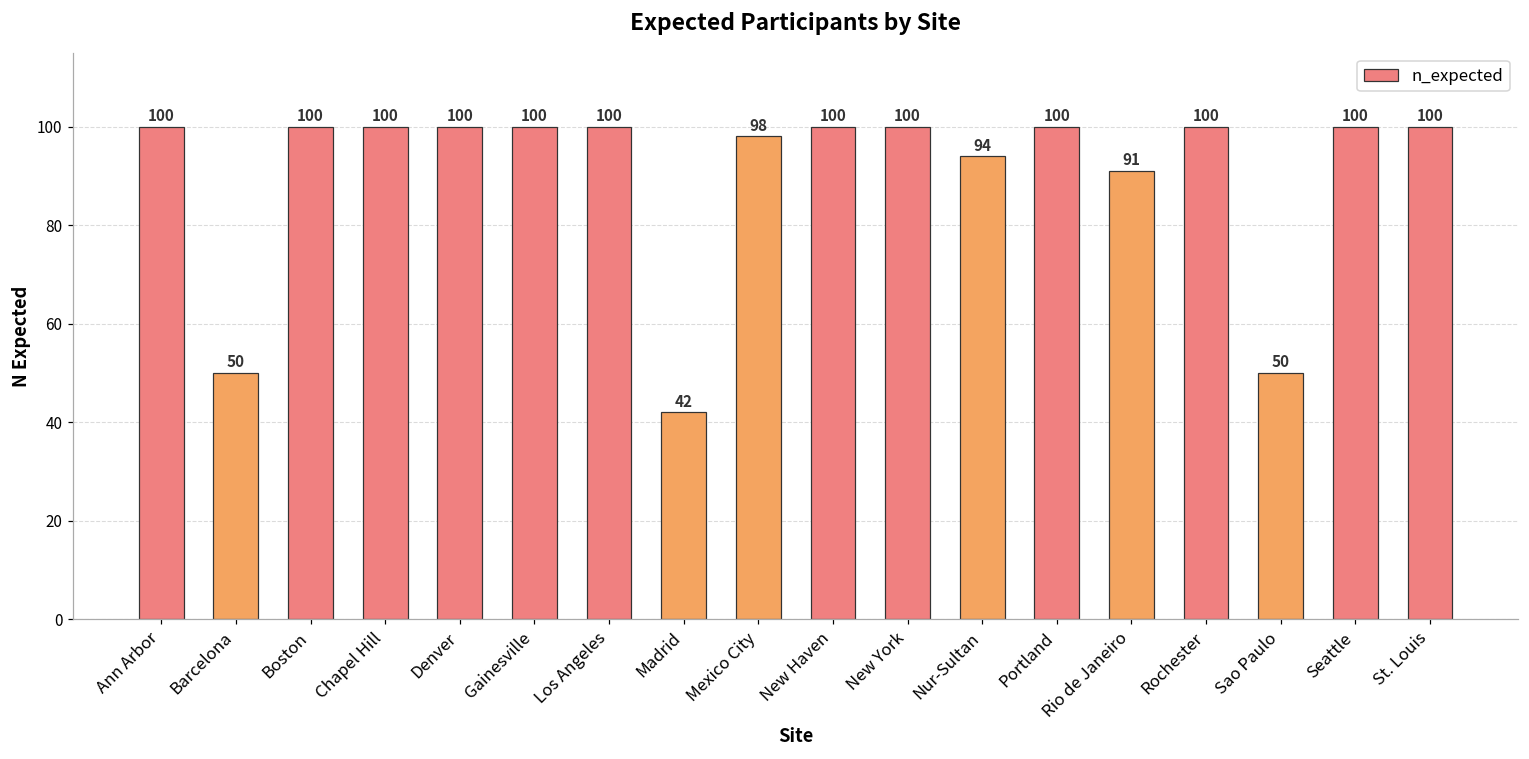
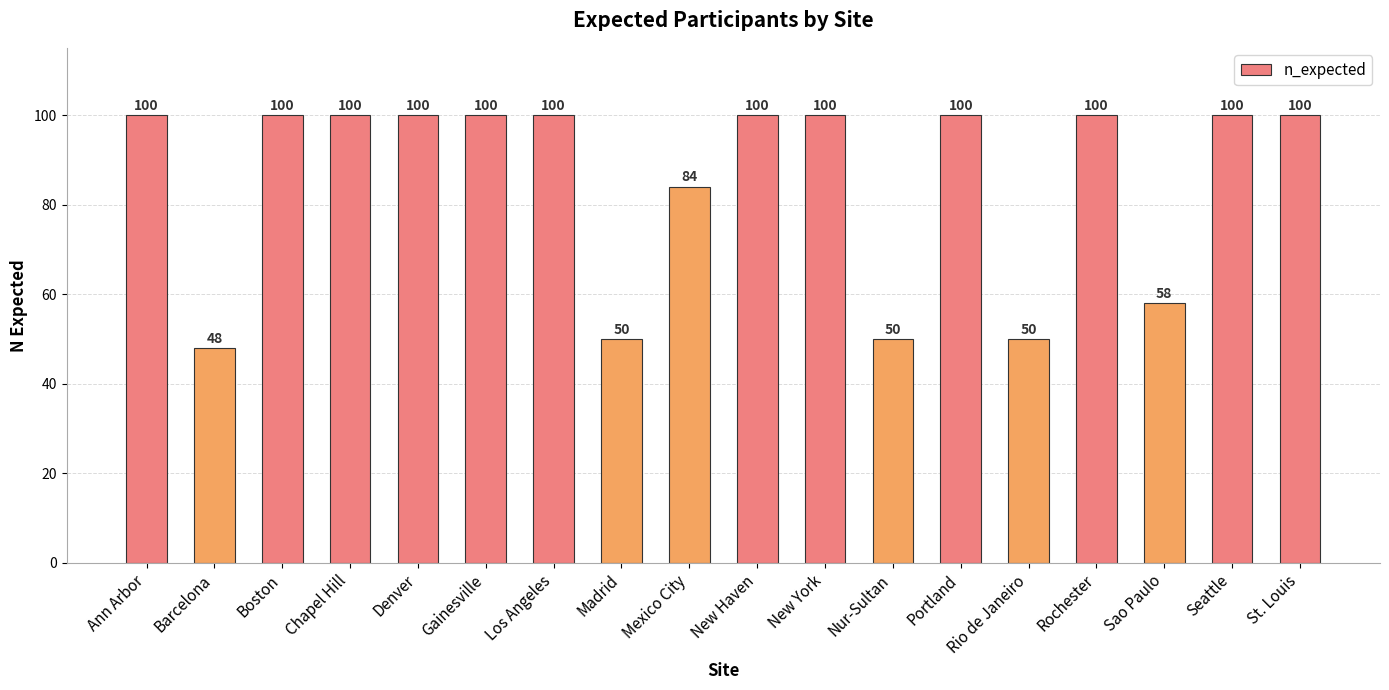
Barcelona: 50 -> 48
Madrid: 42 -> 50
Mexico City: 98 -> 84
Nur-Sultan: 94 -> 50
Rio de Janeiro: 91 -> 50
Sao Paulo: 50 -> 58
